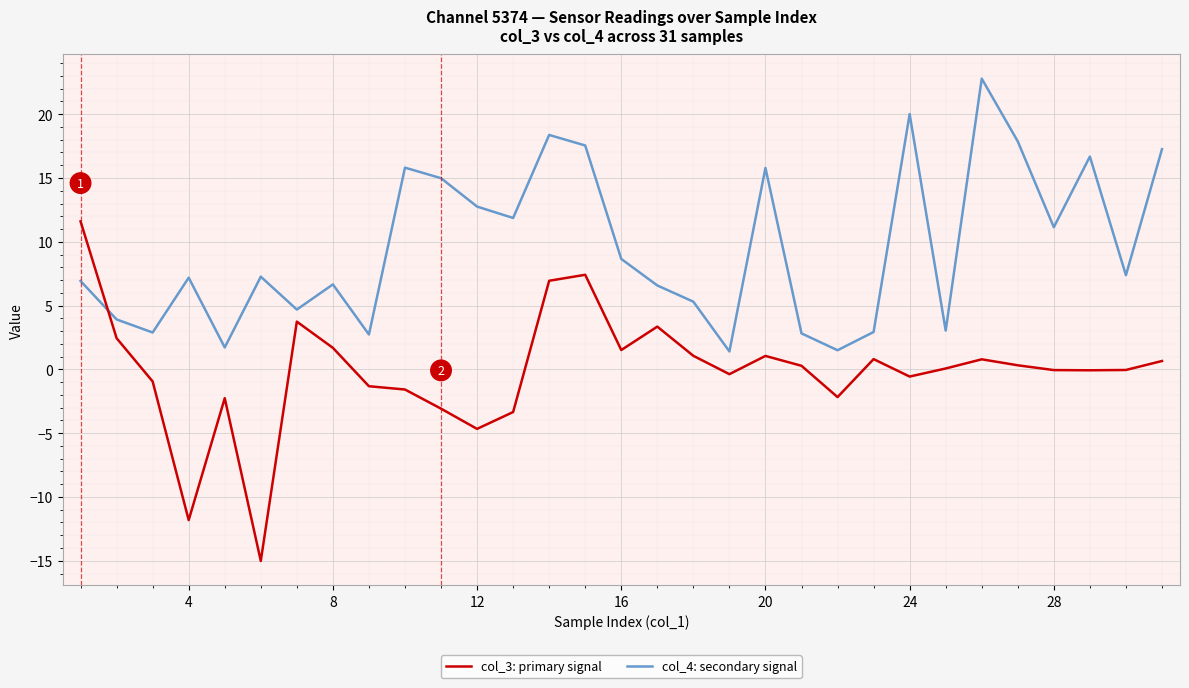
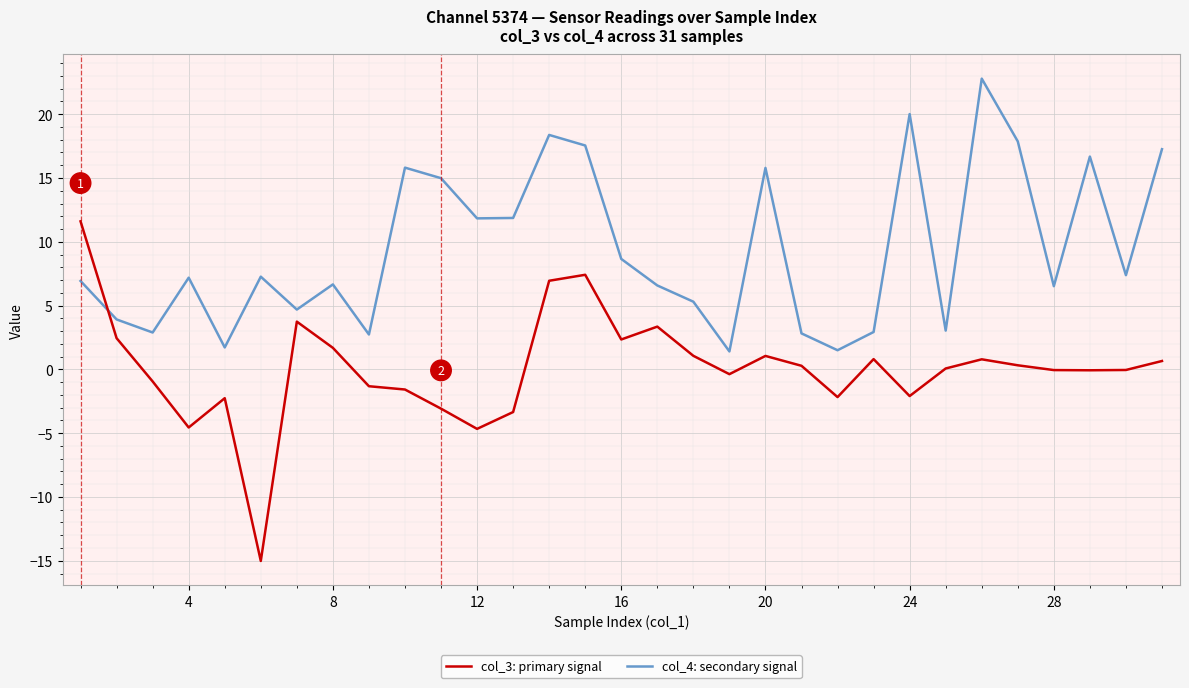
col_3: primary signal, 4: -11.8 -> -4.6
col_4: secondary signal, 12: 12.8 -> 11.8
col_3: primary signal, 16: 1.5 -> 2.3
col_3: primary signal, 24: -0.6 -> -2.1
col_4: secondary signal, 28: 11.1 -> 6.5
